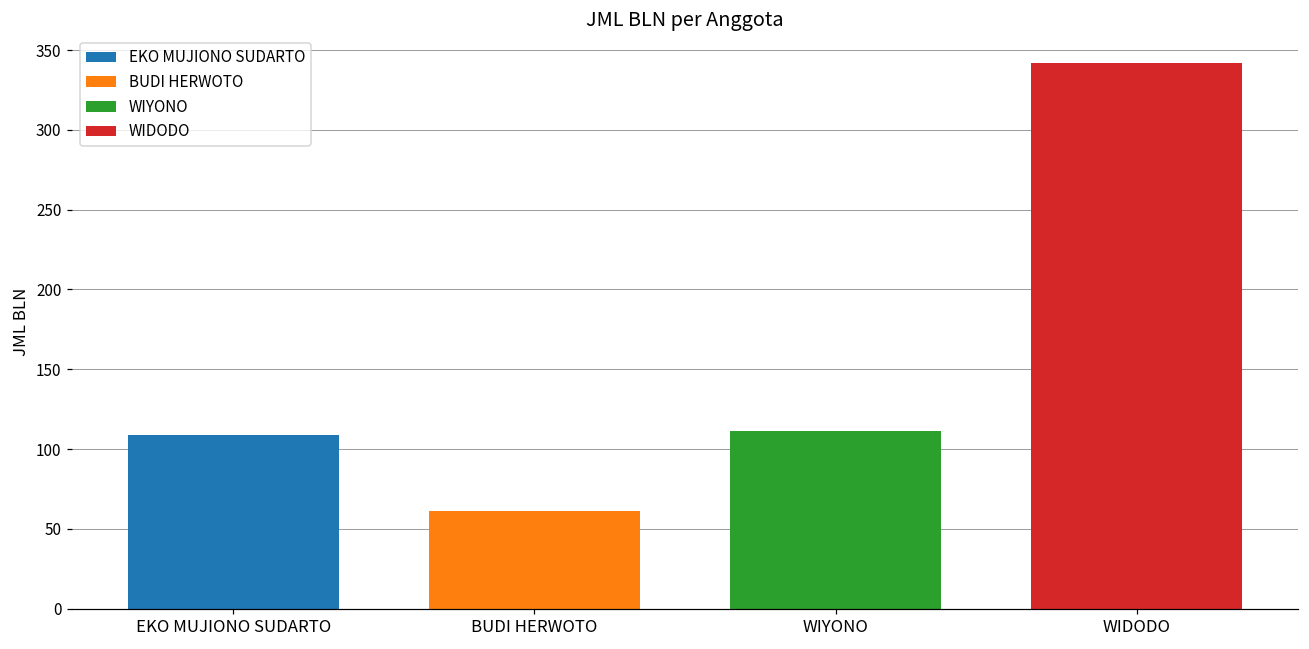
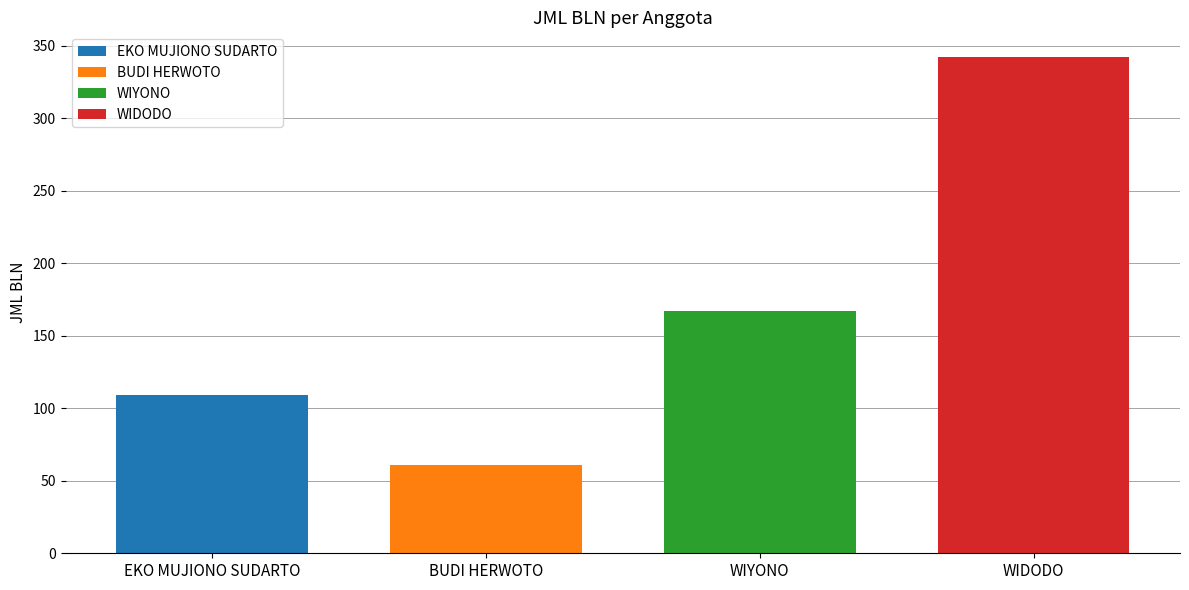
WIYONO: 111 -> 167
